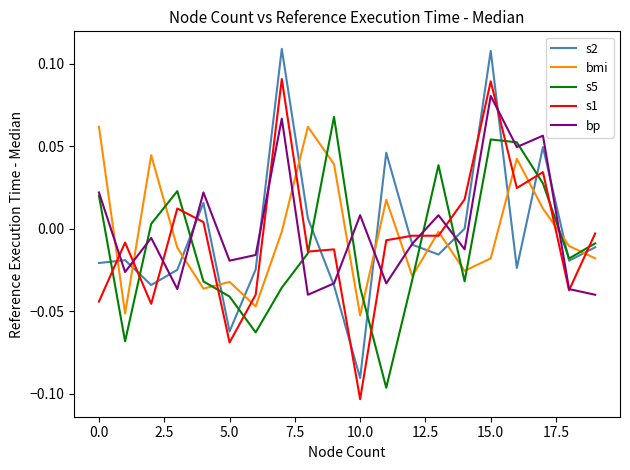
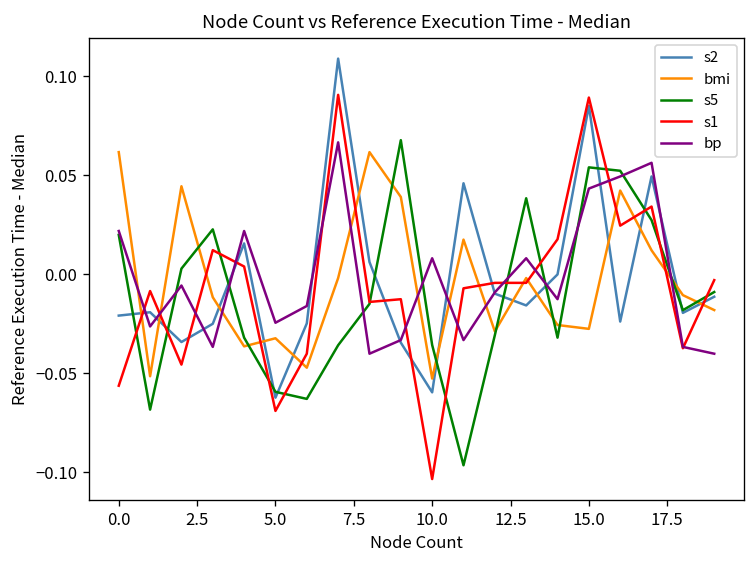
s1, 0.0: -0.044 -> -0.056
s5, 5.0: -0.041 -> -0.059
bp, 5.0: -0.019 -> -0.024
s2, 10.0: -0.091 -> -0.060
s2, 15.0: 0.108 -> 0.085
bmi, 15.0: -0.018 -> -0.028
bp, 15.0: 0.080 -> 0.043
